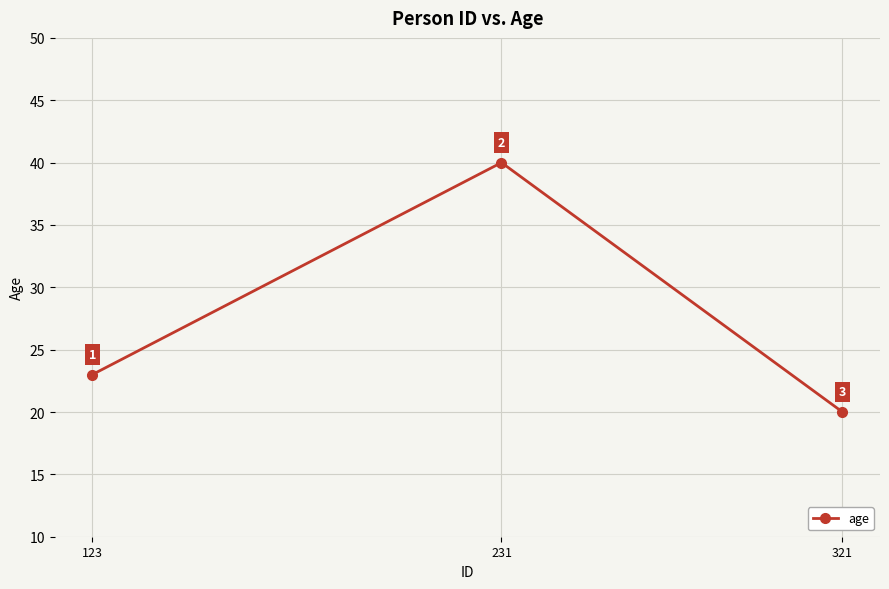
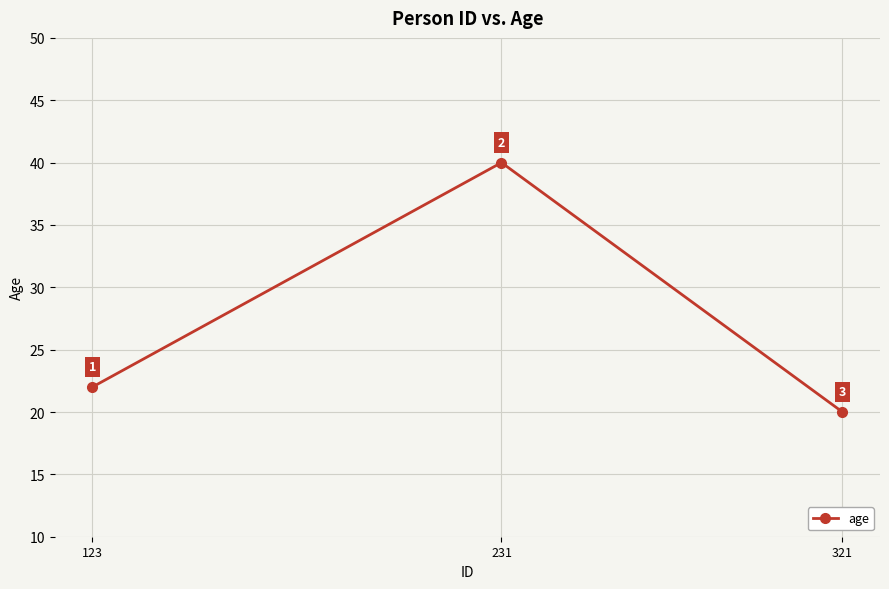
123: 23 -> 22
